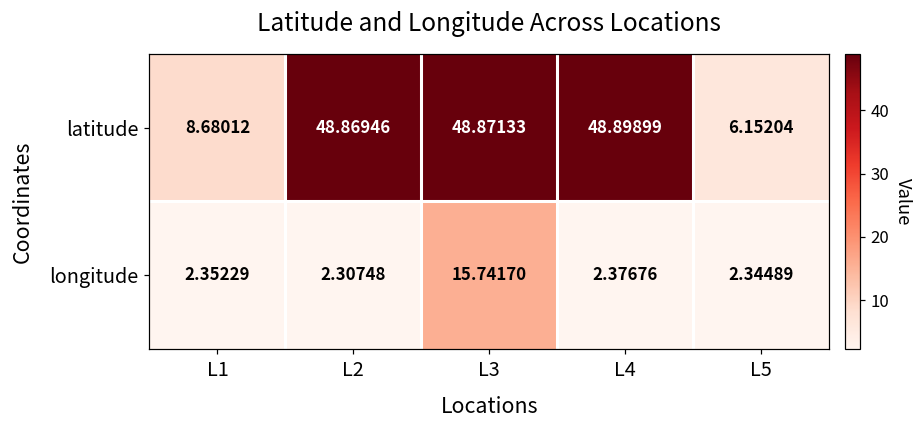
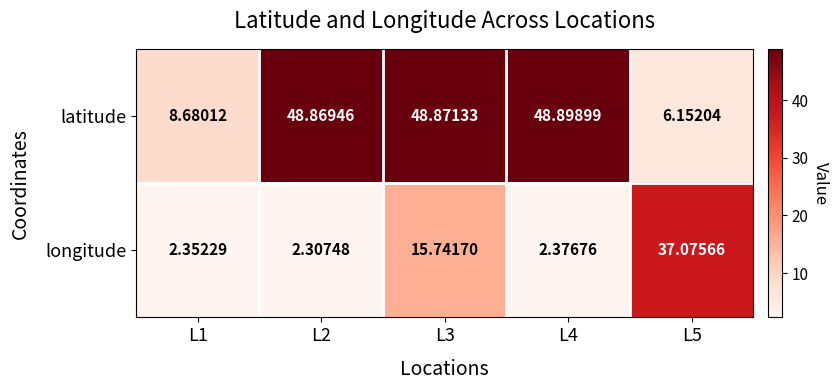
longitude, L5: 2.34489 -> 37.07566
